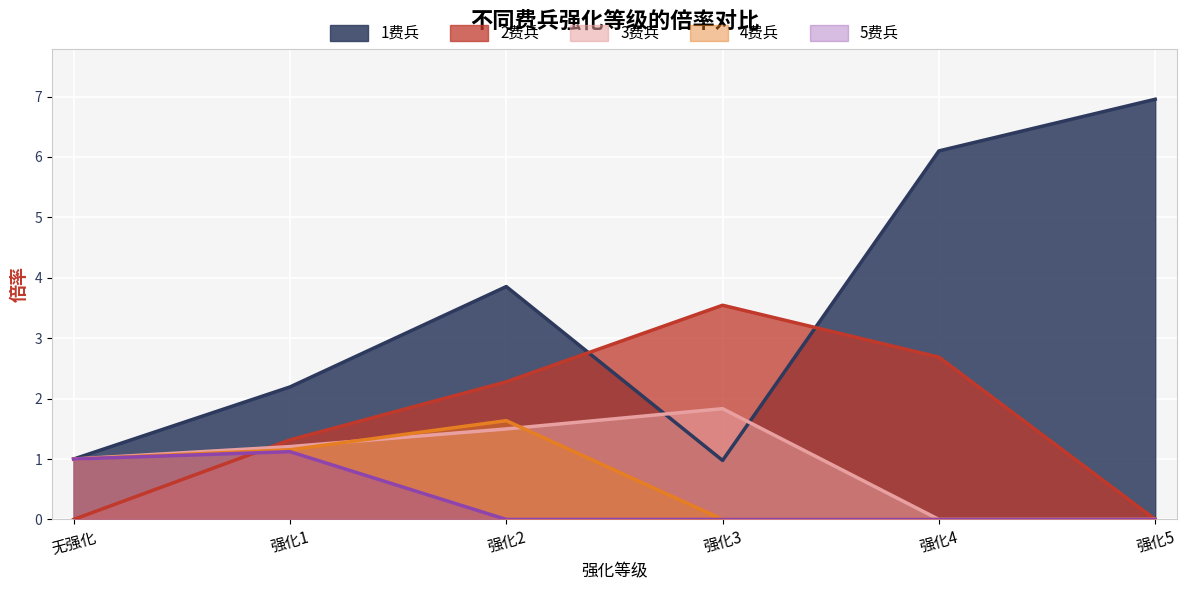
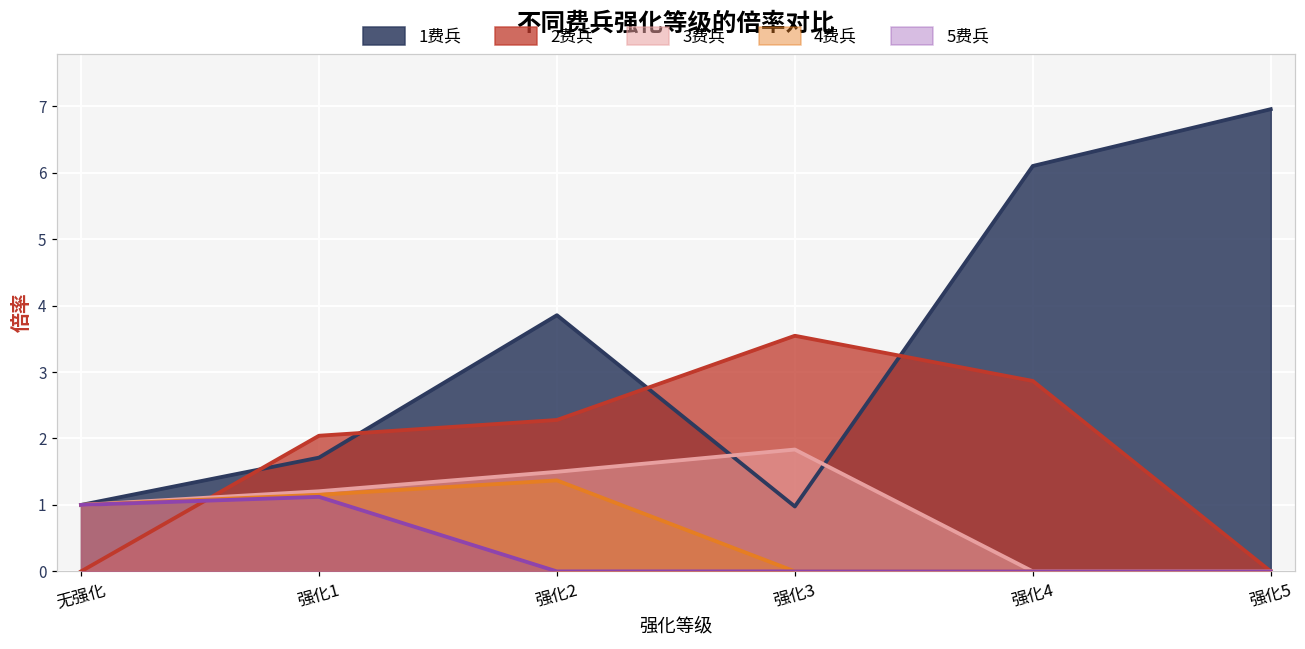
1费兵, 强化1: 2.2 -> 1.7
2费兵, 强化1: 1.3 -> 2.0
4费兵, 强化2: 1.6 -> 1.4
2费兵, 强化4: 2.7 -> 2.9
